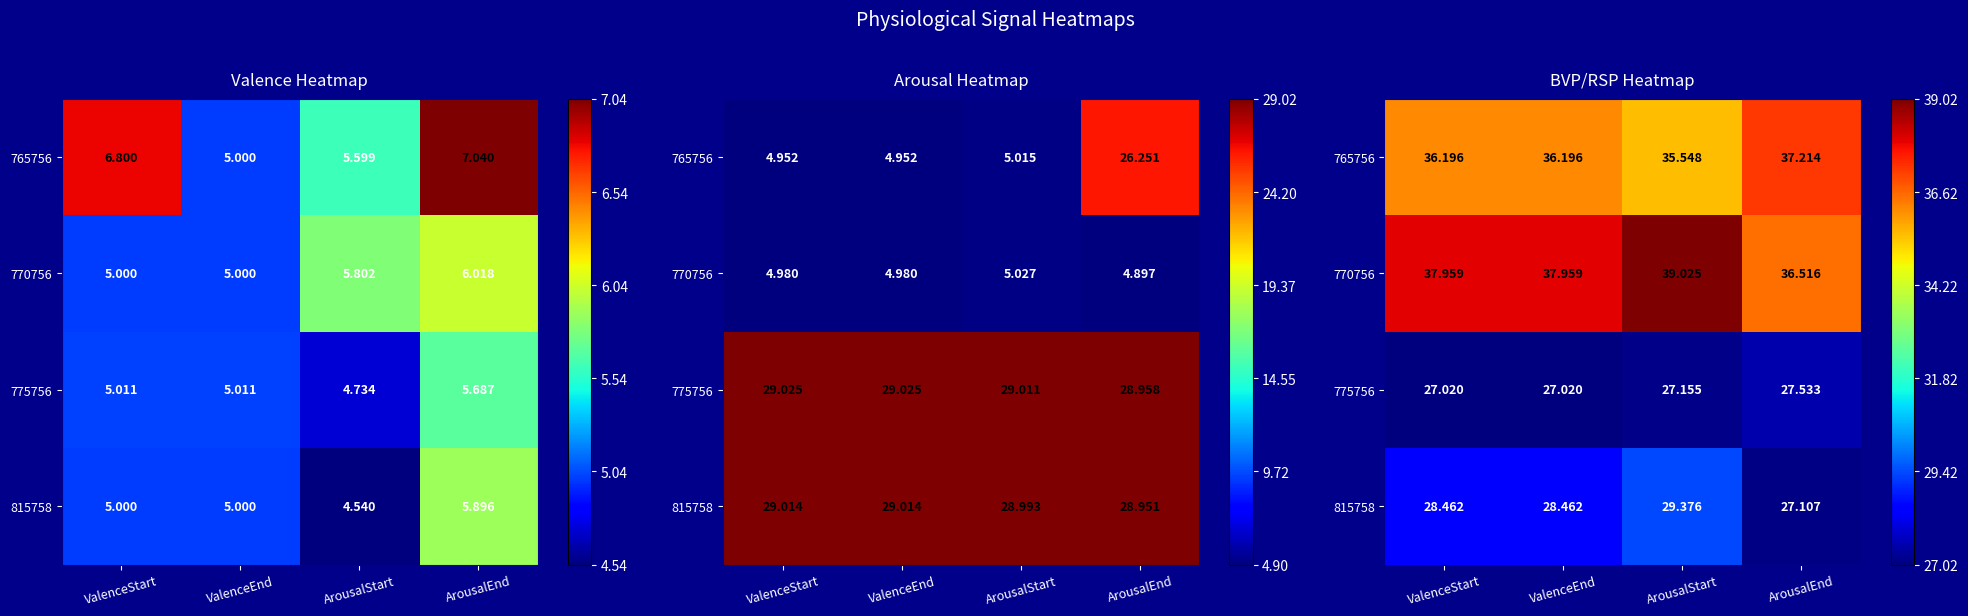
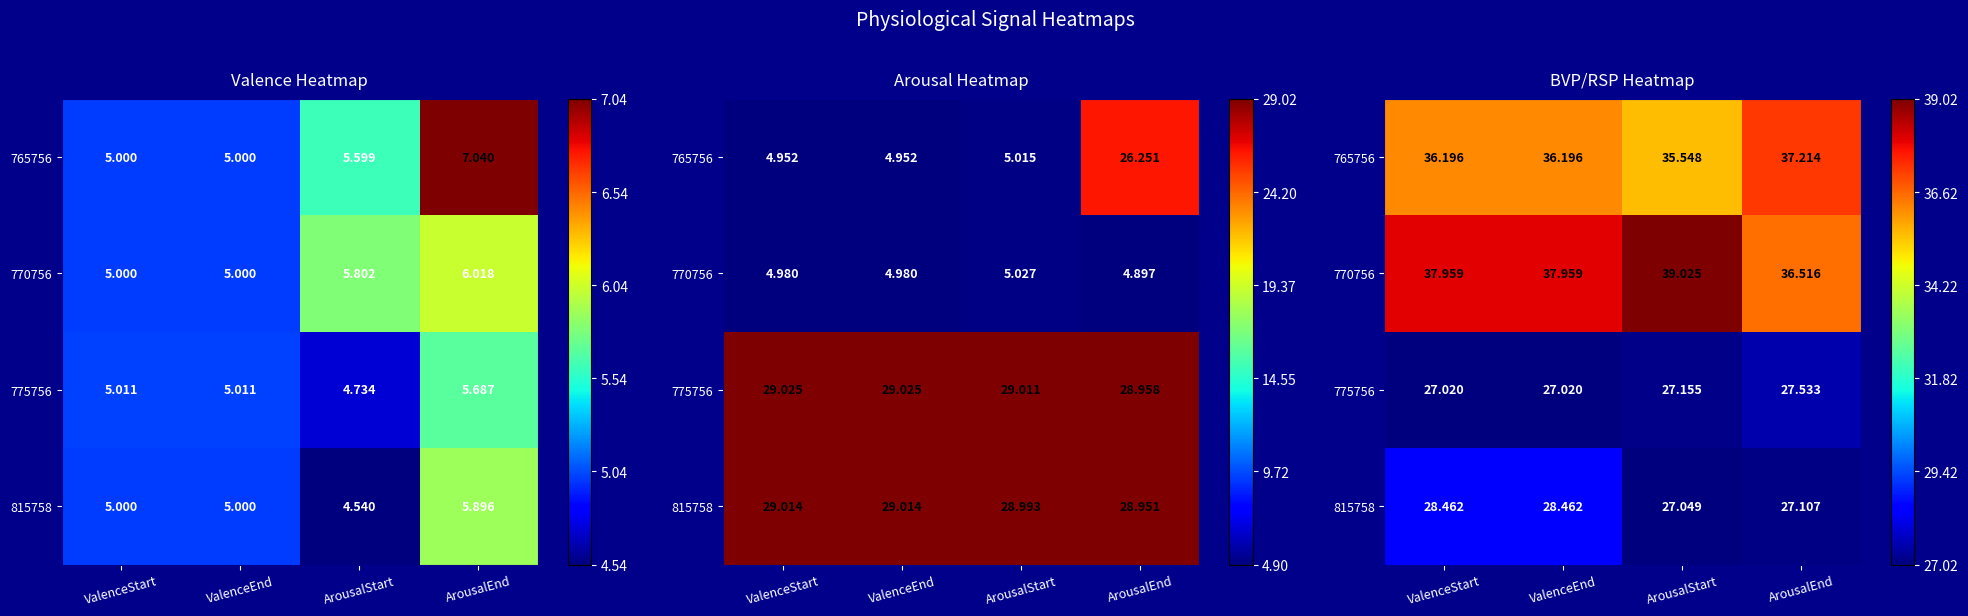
Valence Heatmap, 765756, ValenceStart: 6.800 -> 5.000
BVP/RSP Heatmap, 815758, ArousalStart: 29.376 -> 27.049
